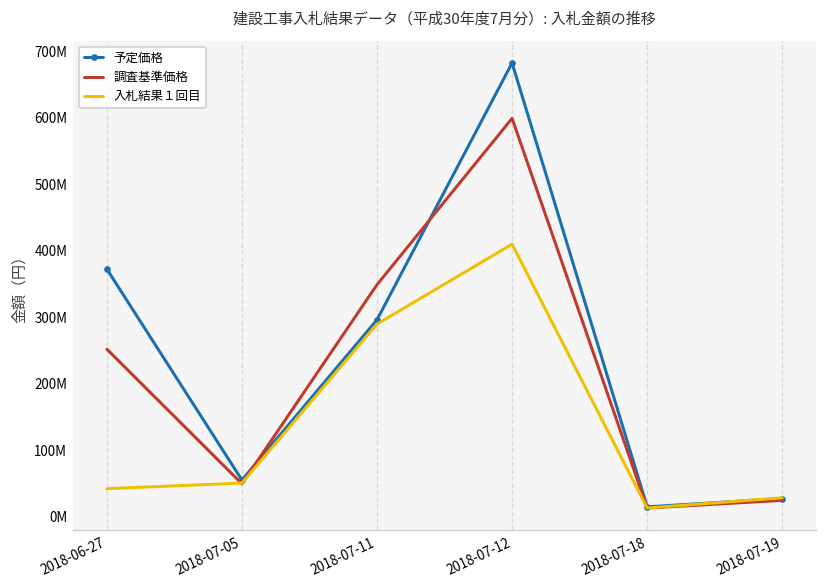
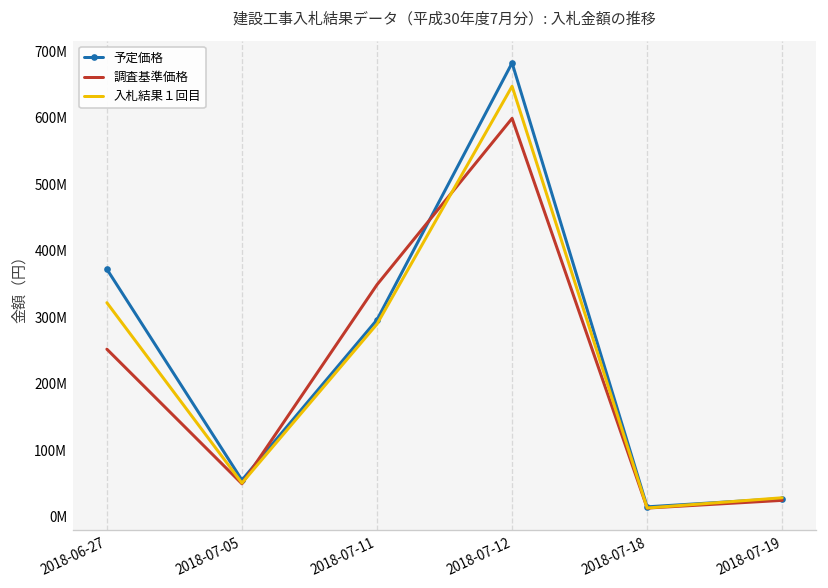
入札結果１回目, 2018-06-27: 40000000 -> 320000000
入札結果１回目, 2018-07-12: 410000000 -> 650000000
